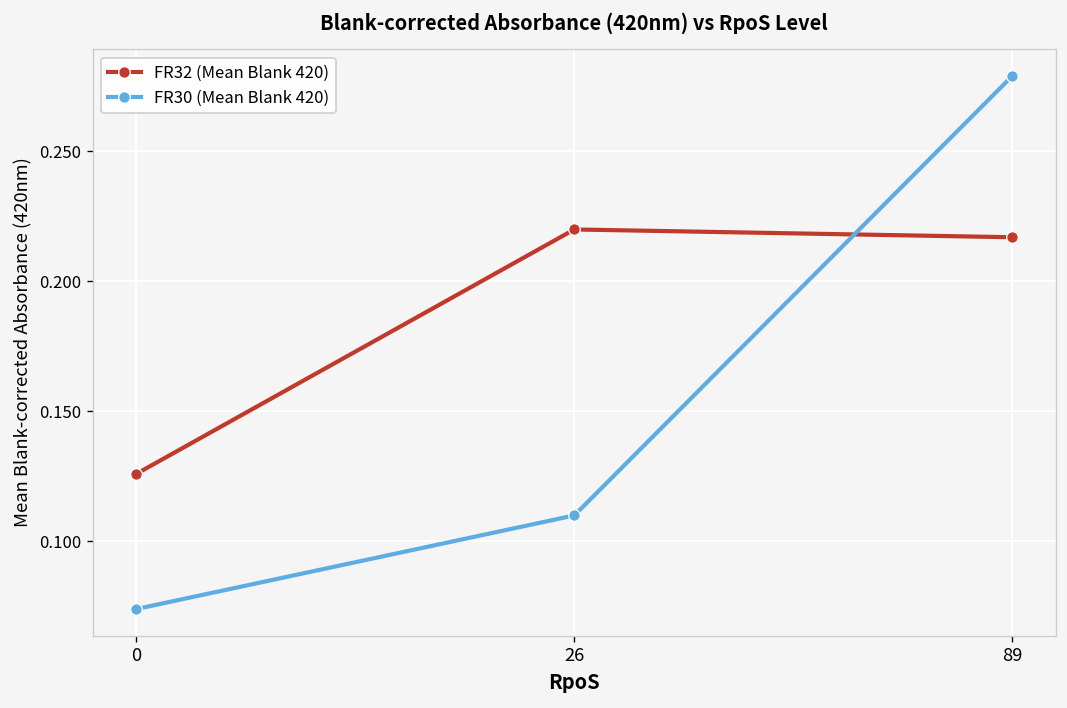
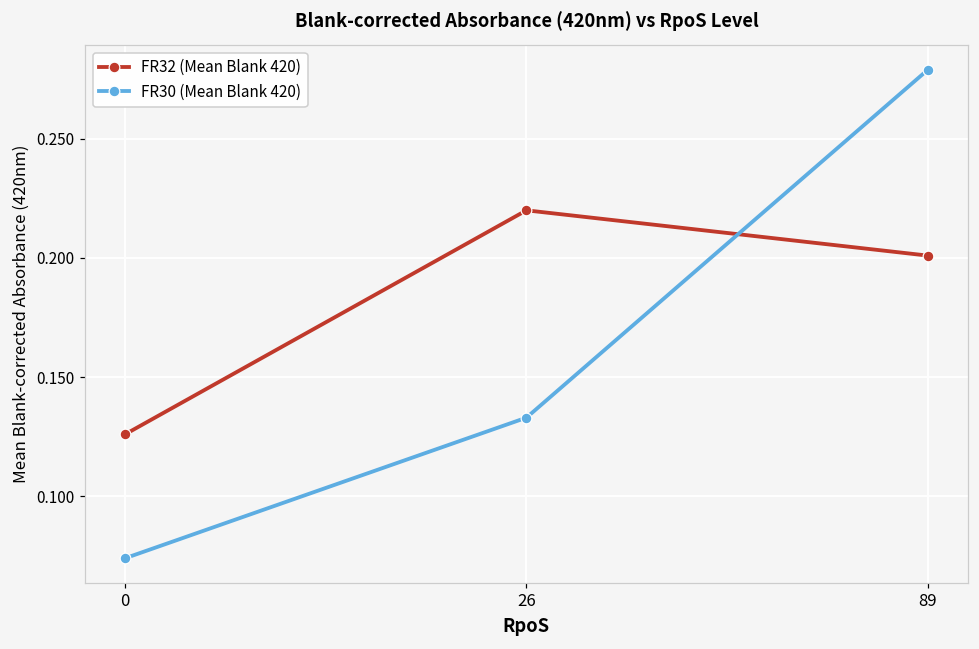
FR30 (Mean Blank 420), 26: 0.110 -> 0.133
FR32 (Mean Blank 420), 89: 0.217 -> 0.201
